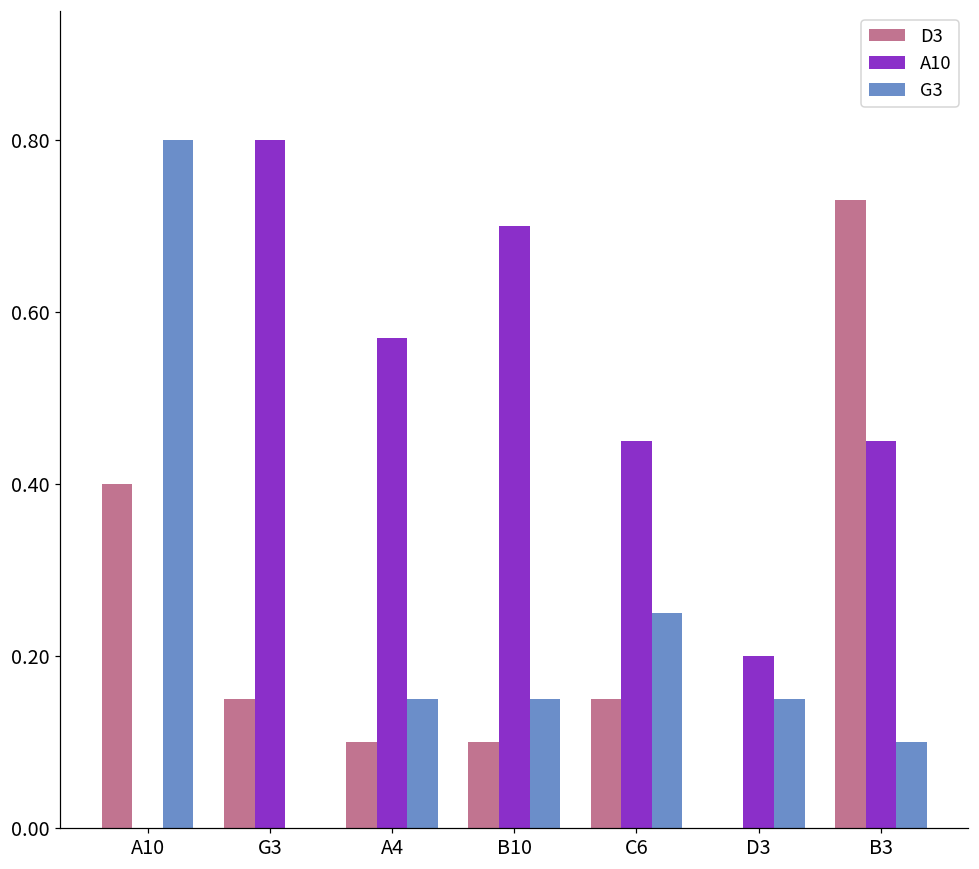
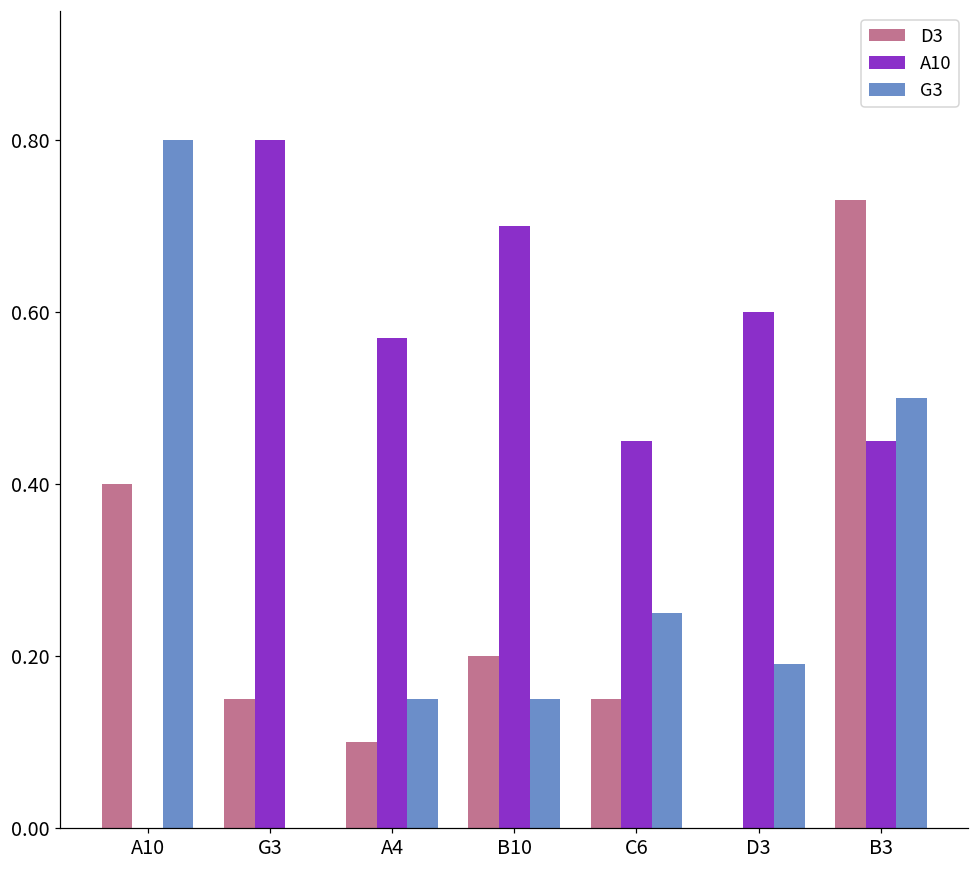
D3, B10: 0.1 -> 0.2
A10, D3: 0.2 -> 0.6
G3, D3: 0.15 -> 0.19
G3, B3: 0.1 -> 0.5
